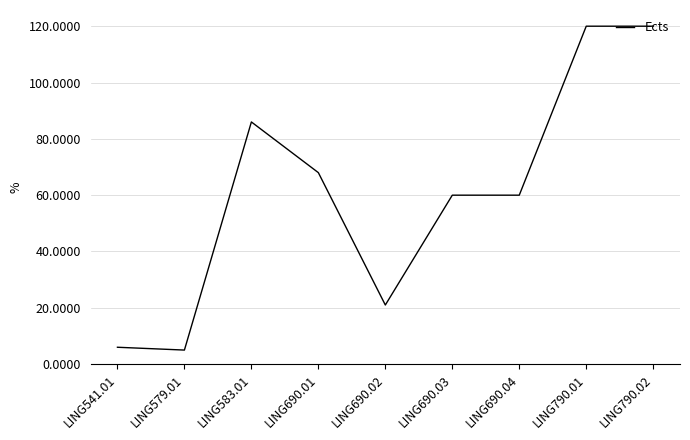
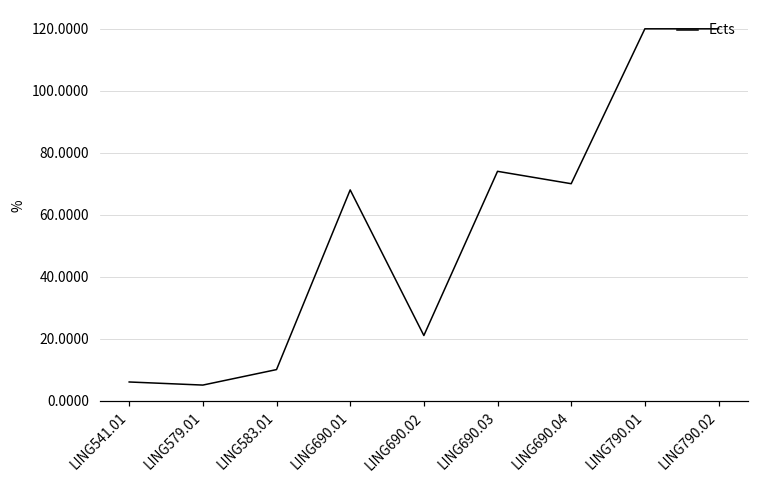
LING583.01: 86 -> 10
LING690.03: 60 -> 74
LING690.04: 60 -> 70
